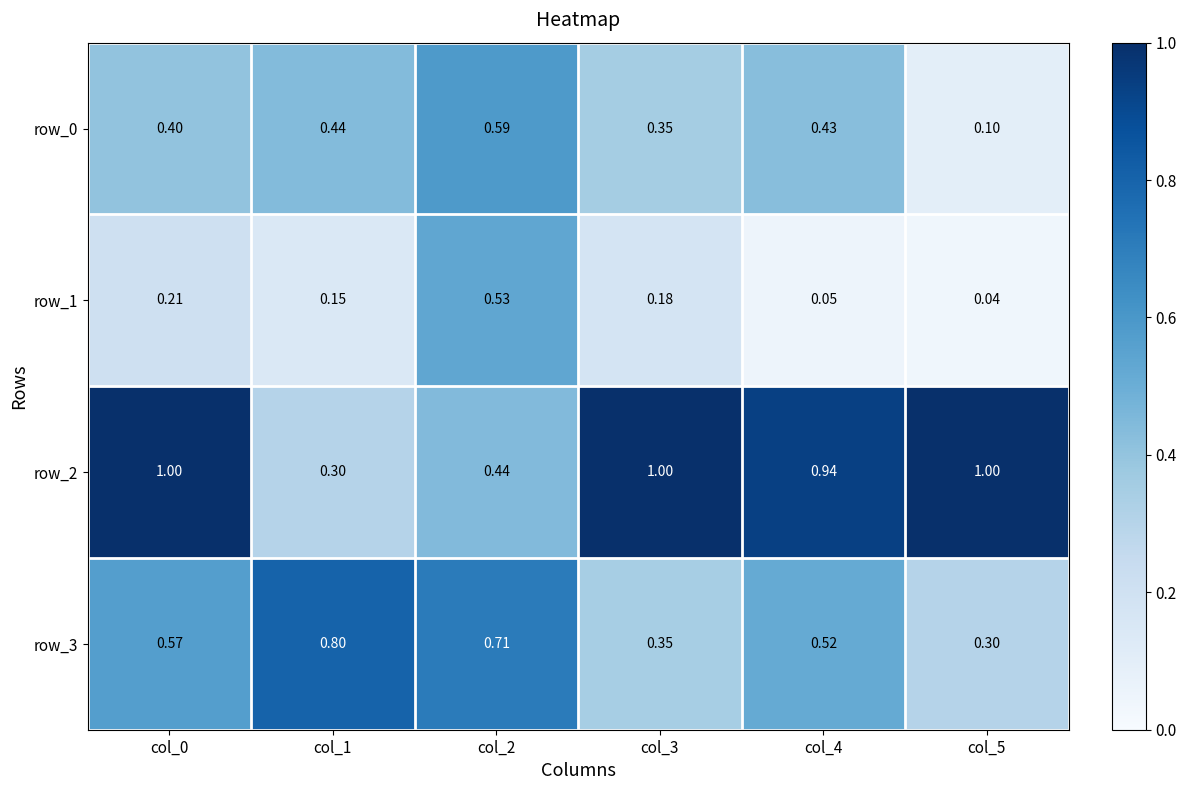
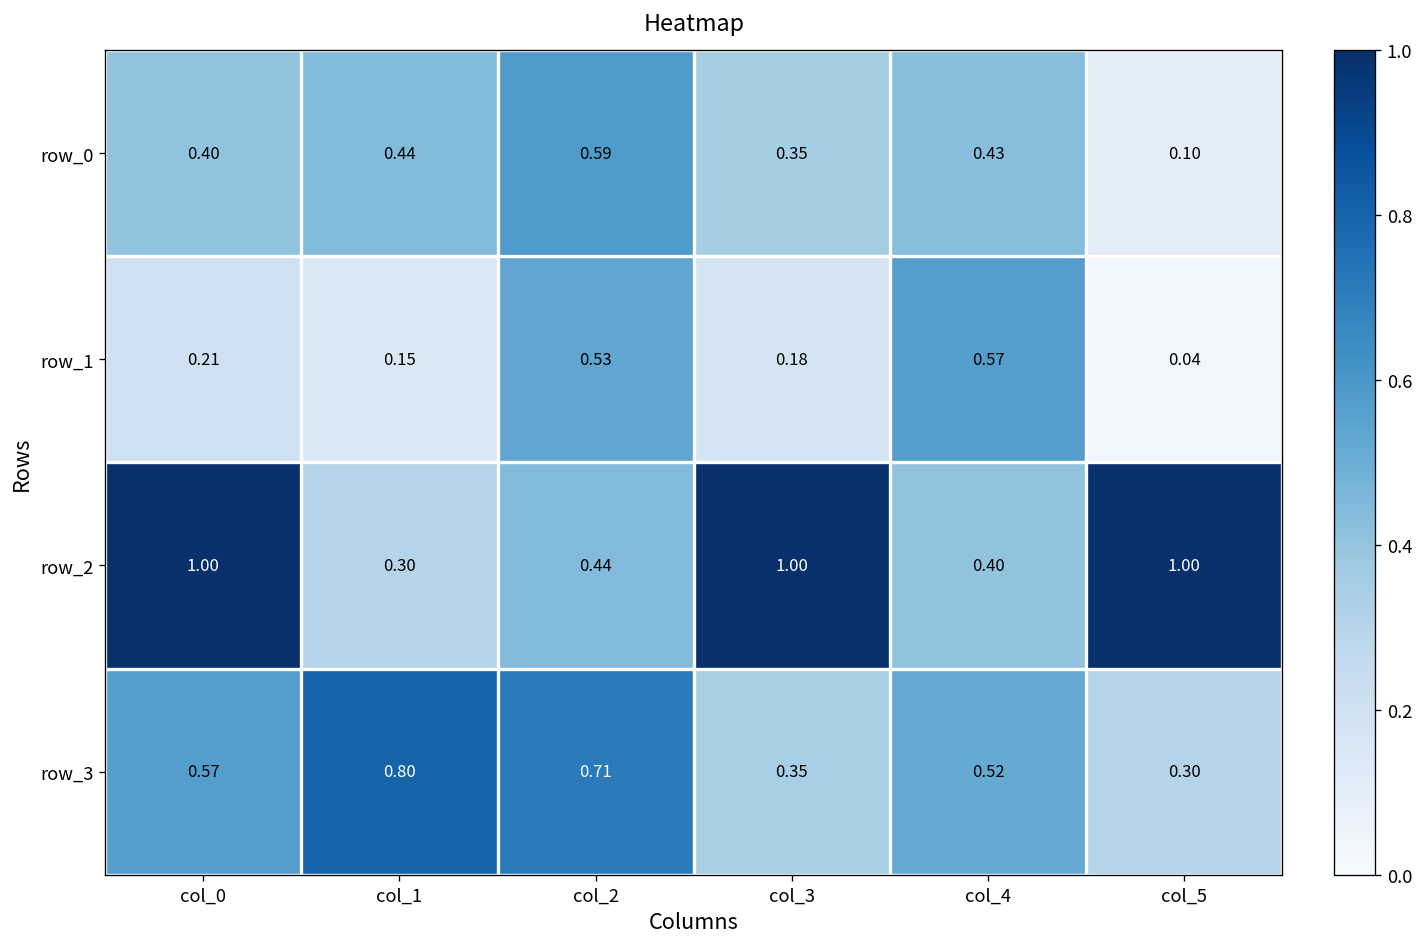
row_1, col_4: 0.05 -> 0.57
row_2, col_4: 0.94 -> 0.40
